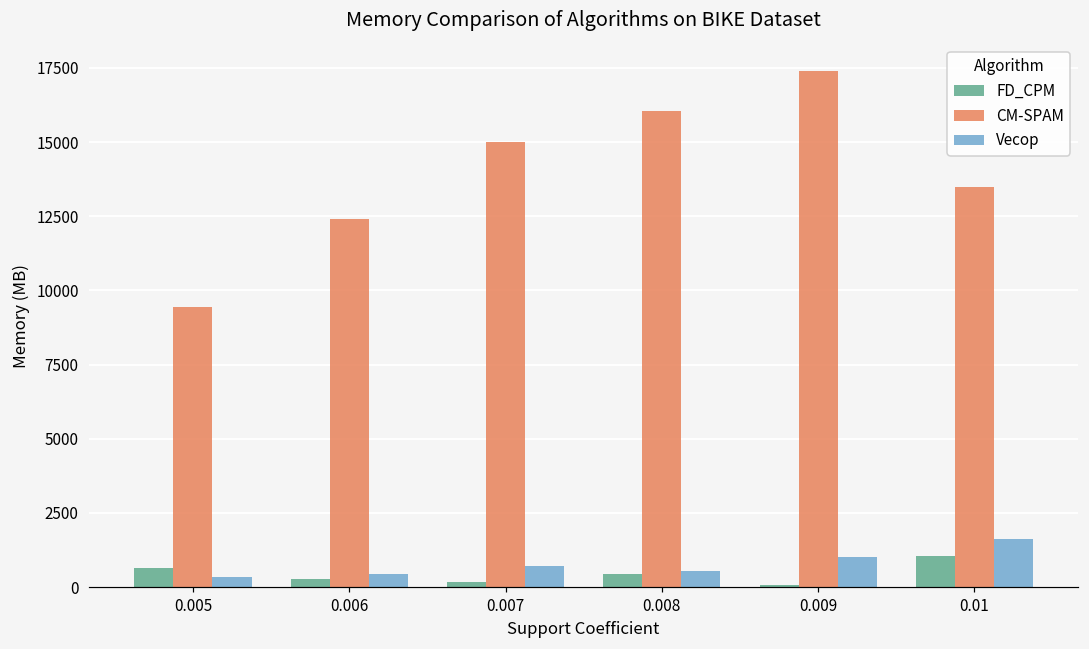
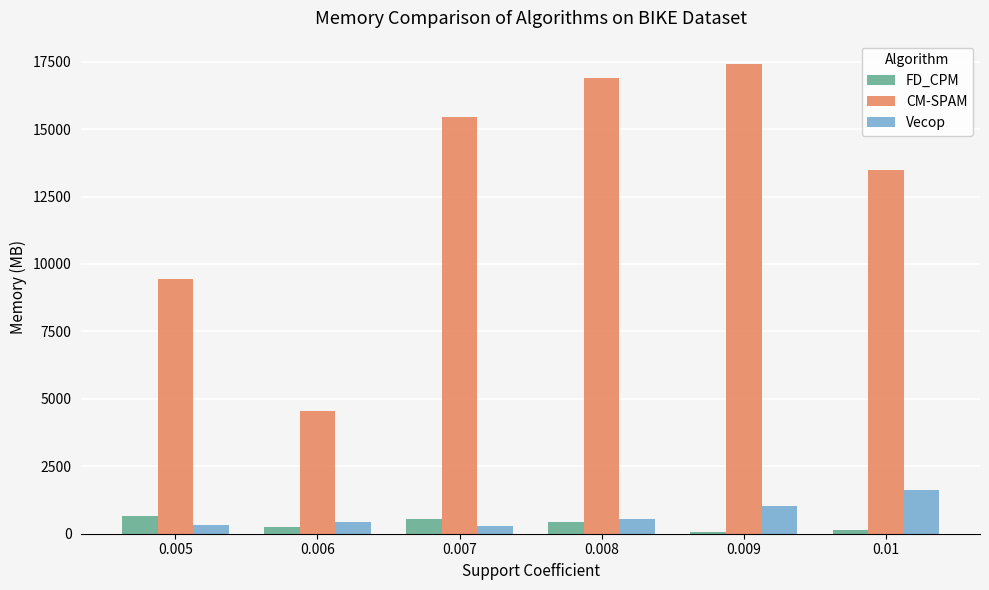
CM-SPAM, 0.006: 12400 -> 4500
FD_CPM, 0.007: 200 -> 600
CM-SPAM, 0.007: 15000 -> 15400
Vecop, 0.007: 700 -> 300
CM-SPAM, 0.008: 16100 -> 16900
FD_CPM, 0.01: 1100 -> 100
